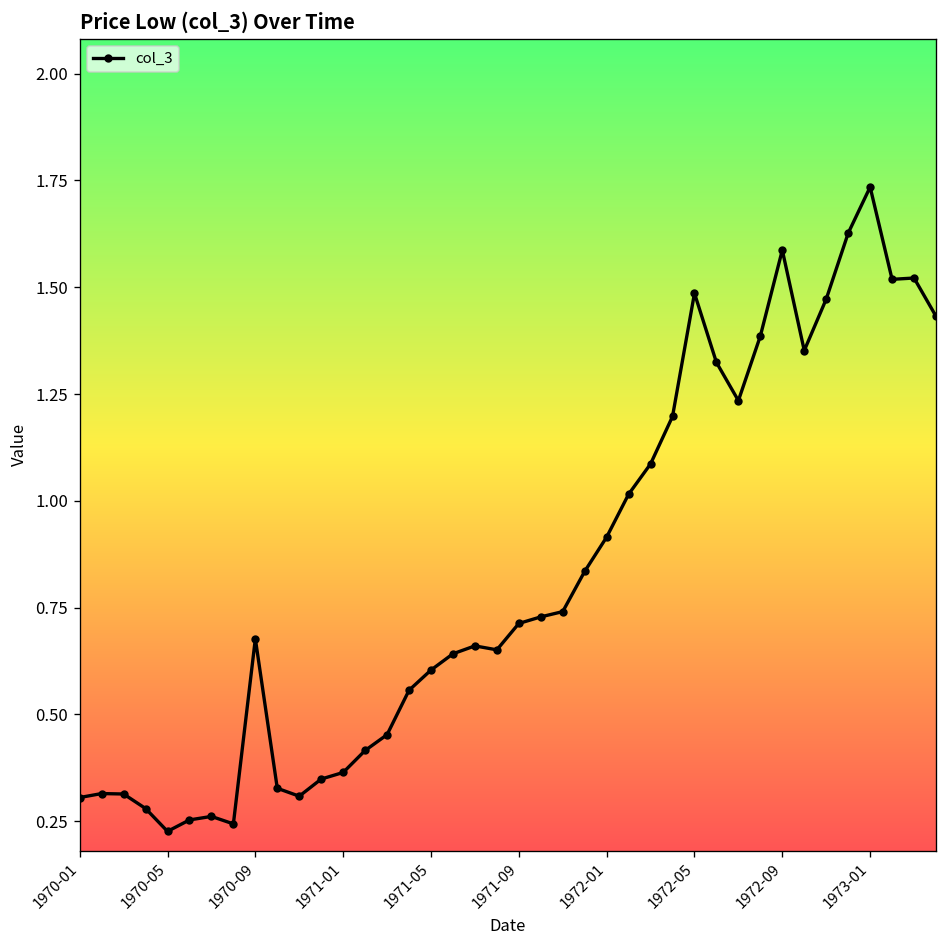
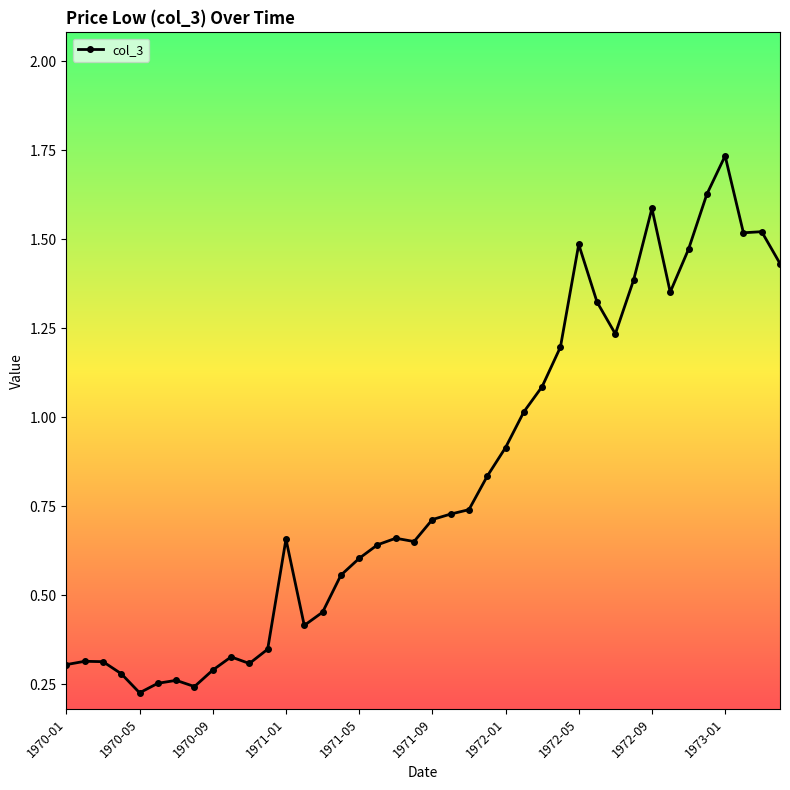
1970-09: 0.68 -> 0.29
1971-01: 0.36 -> 0.66
